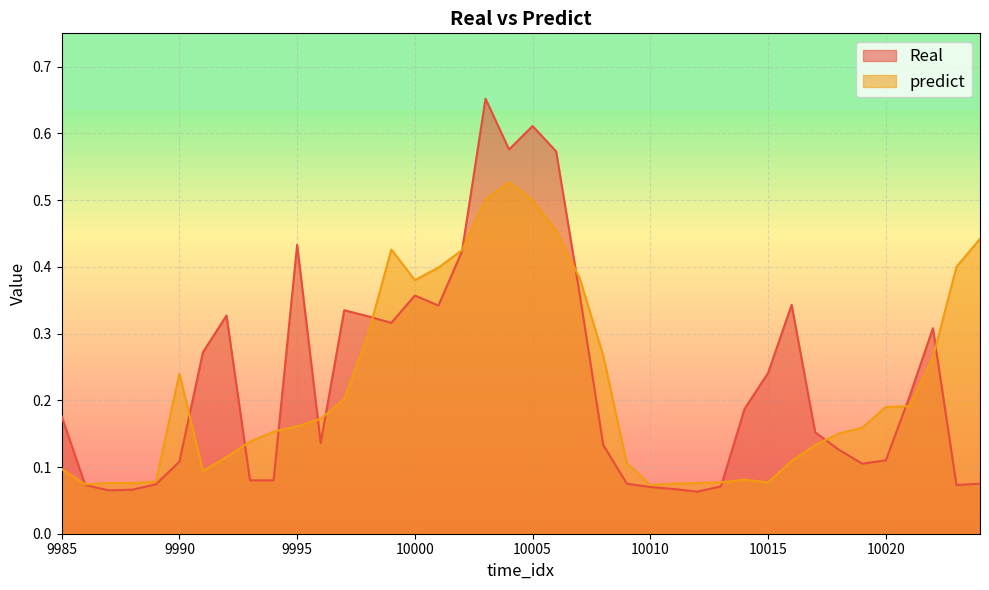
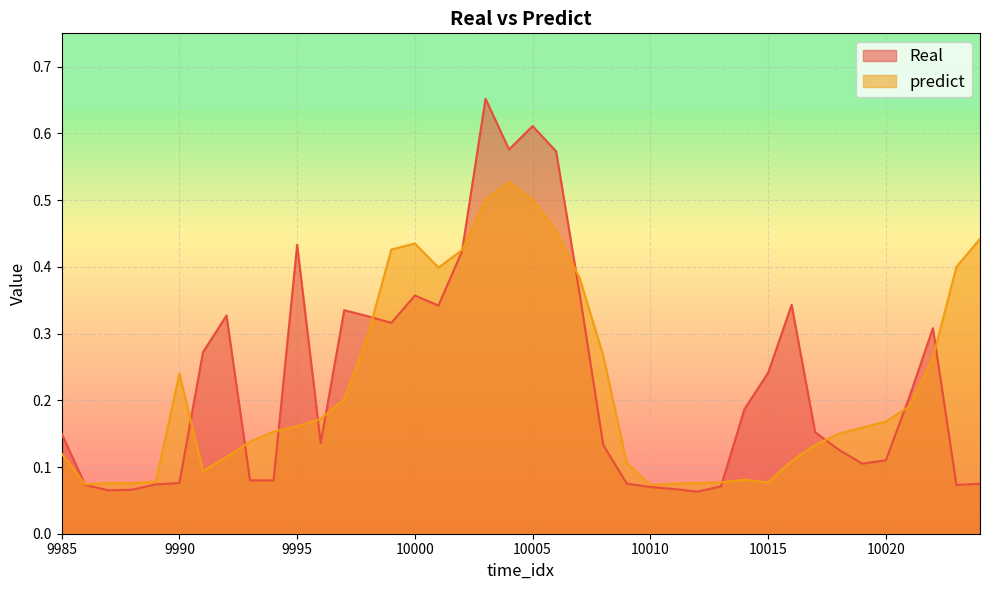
Real, 9985: 0.18 -> 0.15
predict, 9985: 0.10 -> 0.12
Real, 9990: 0.11 -> 0.08
predict, 10000: 0.38 -> 0.44
predict, 10020: 0.19 -> 0.17
